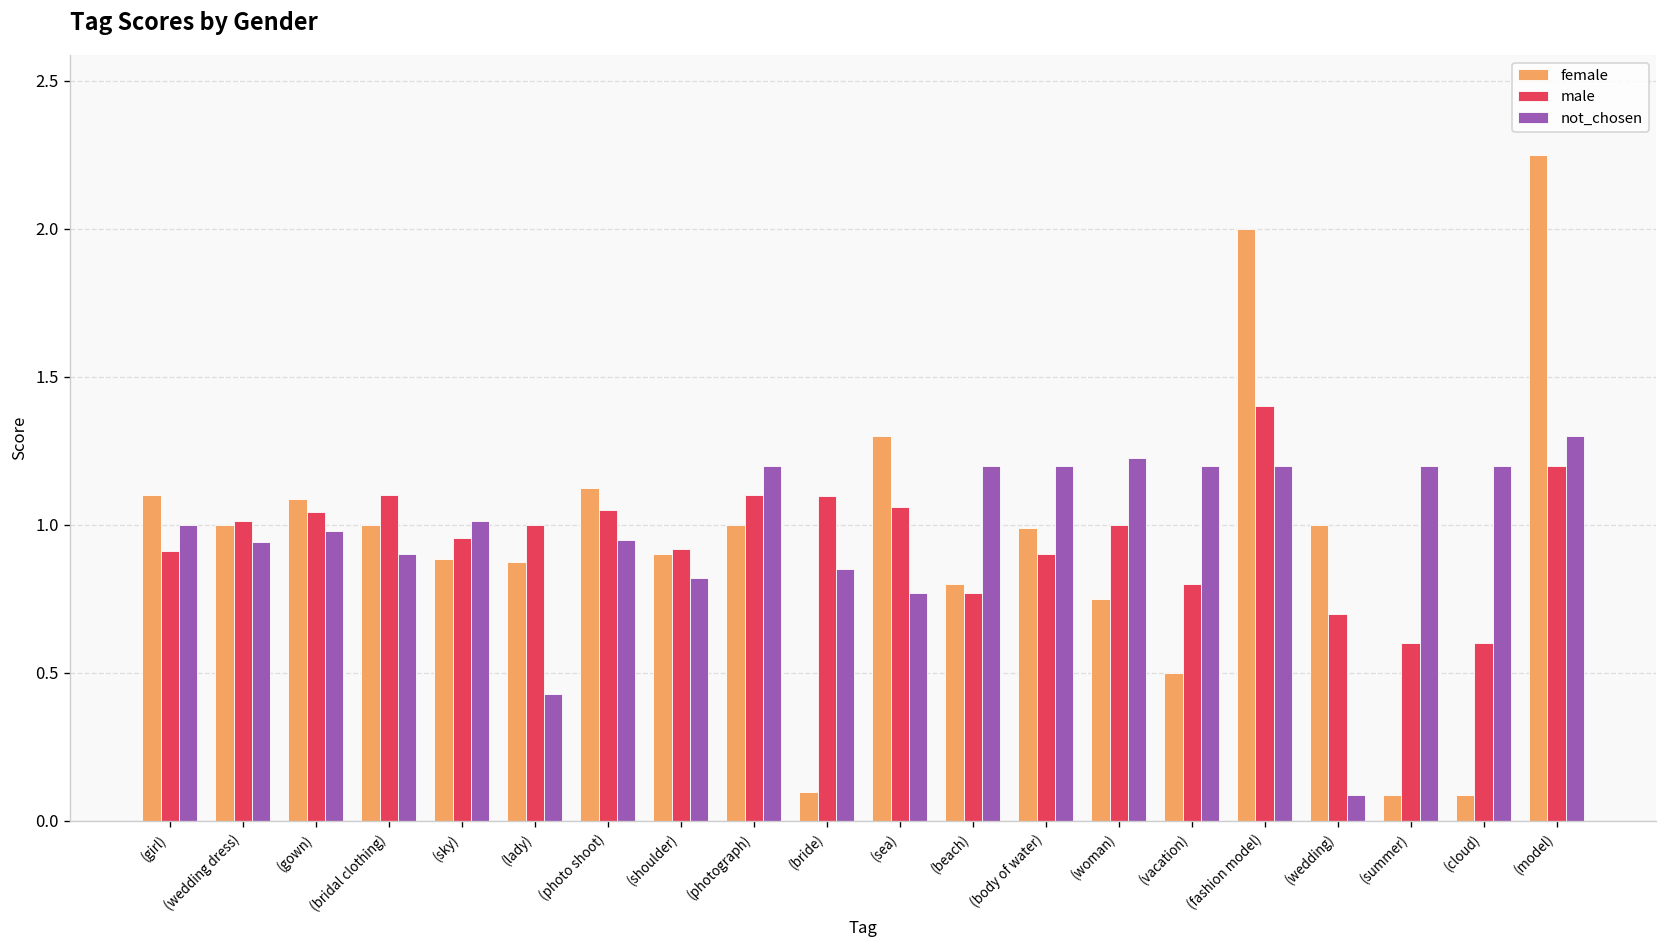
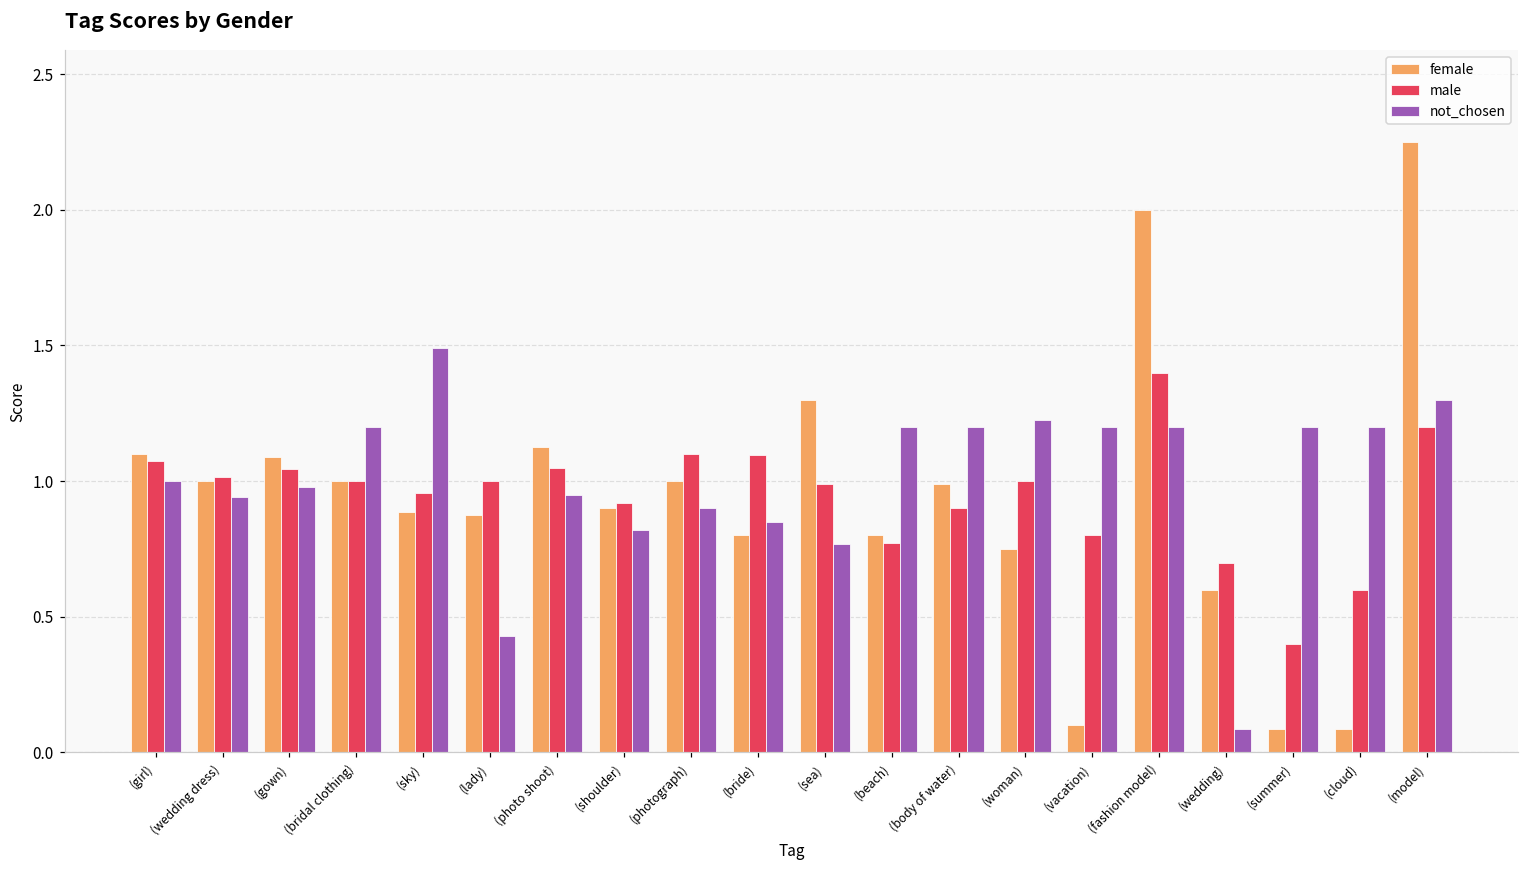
male, (girl): 0.91 -> 1.08
male, (bridal clothing): 1.1 -> 1.0
not_chosen, (bridal clothing): 0.9 -> 1.2
not_chosen, (sky): 1.01 -> 1.49
not_chosen, (photograph): 1.2 -> 0.9
female, (bride): 0.10 -> 0.80
male, (sea): 1.06 -> 0.99
female, (vacation): 0.5 -> 0.1
female, (wedding): 1.0 -> 0.6
male, (summer): 0.6 -> 0.4
